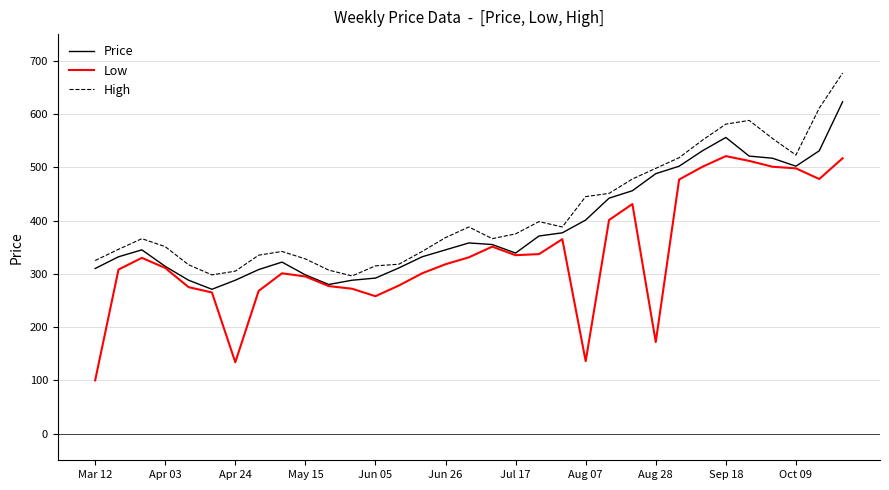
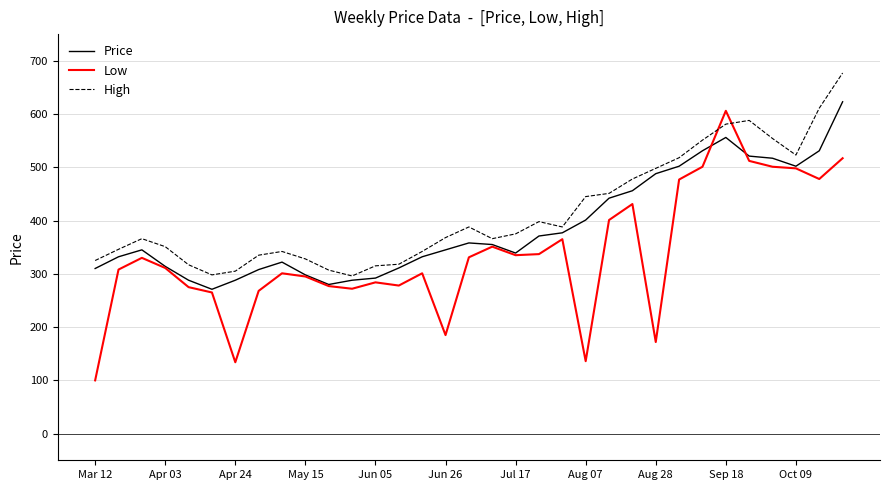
Low, Jun 05: 260 -> 280
Low, Jun 26: 320 -> 190
Low, Sep 18: 520 -> 610
